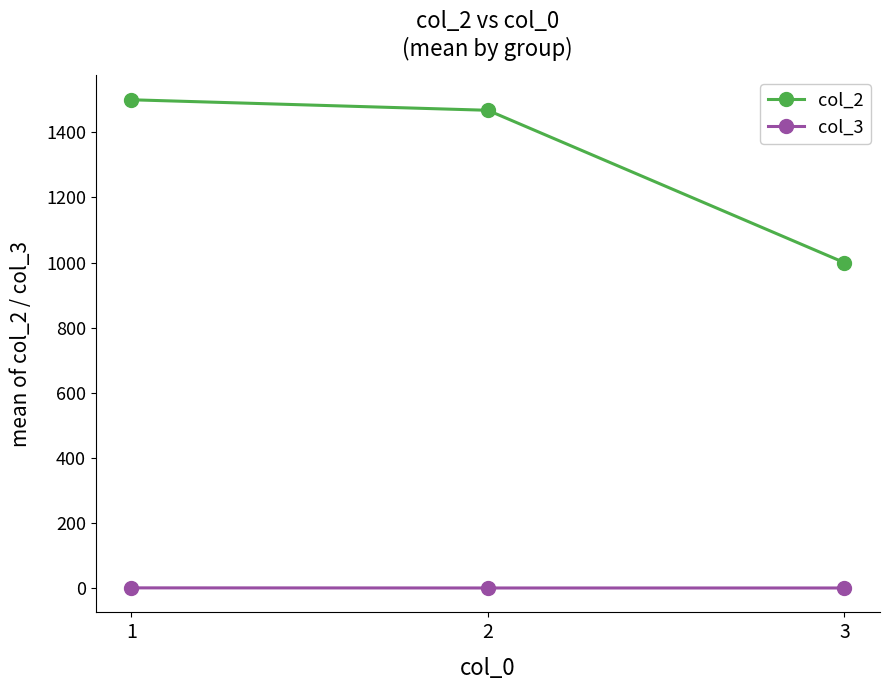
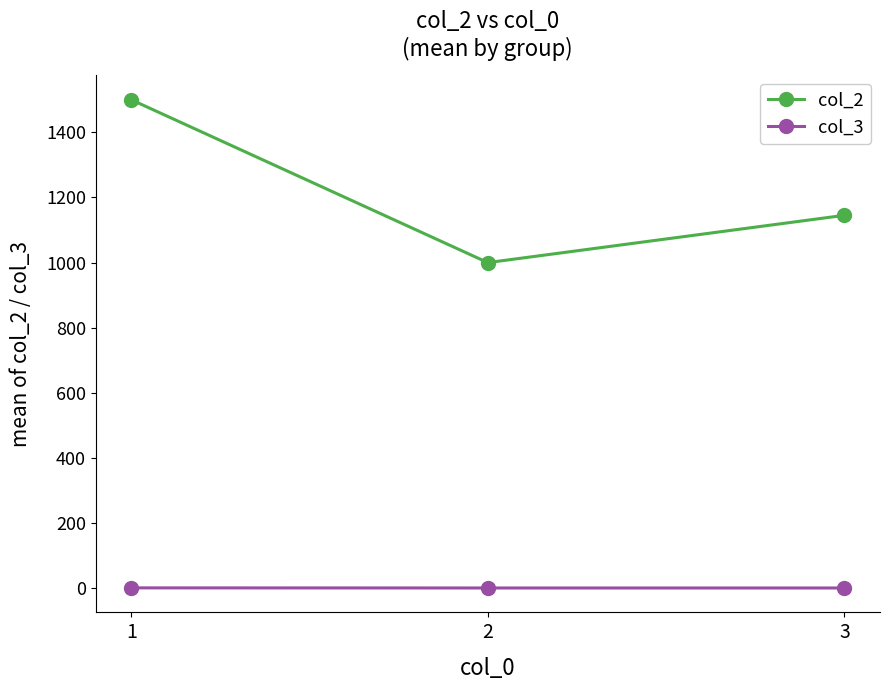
col_2, 2: 1470 -> 1000
col_2, 3: 1000 -> 1150
